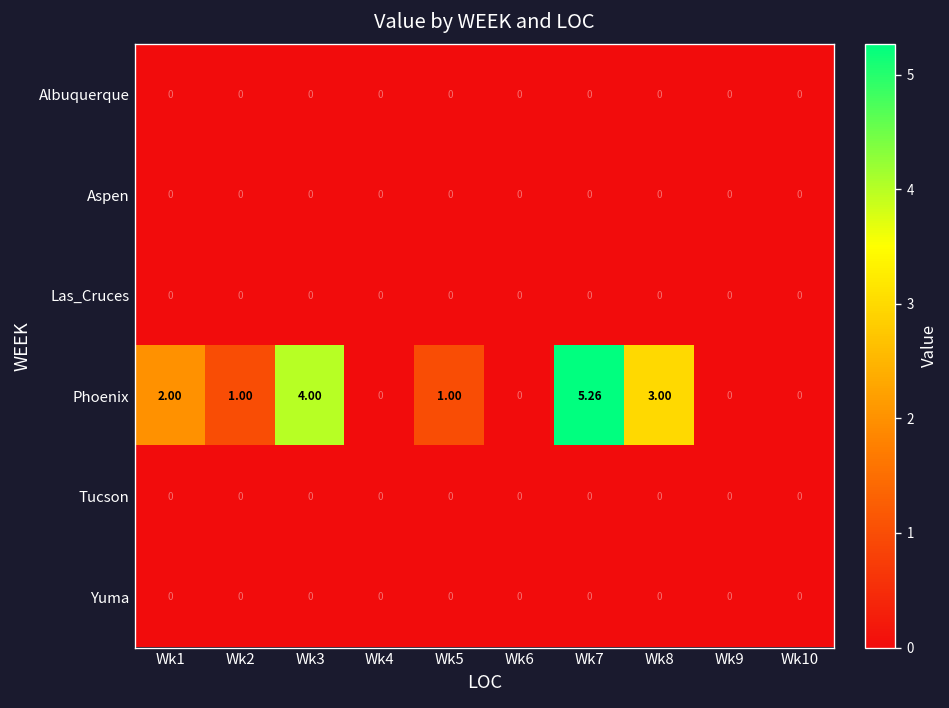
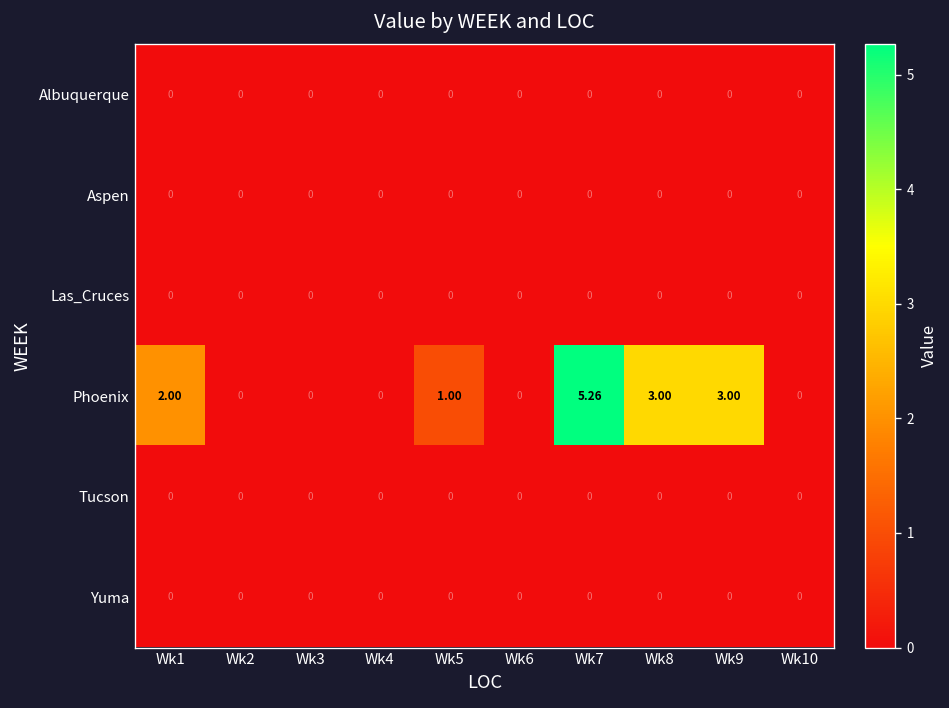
Phoenix, Wk2: 1.00 -> 0
Phoenix, Wk3: 4.00 -> 0
Phoenix, Wk9: 0 -> 3.00
